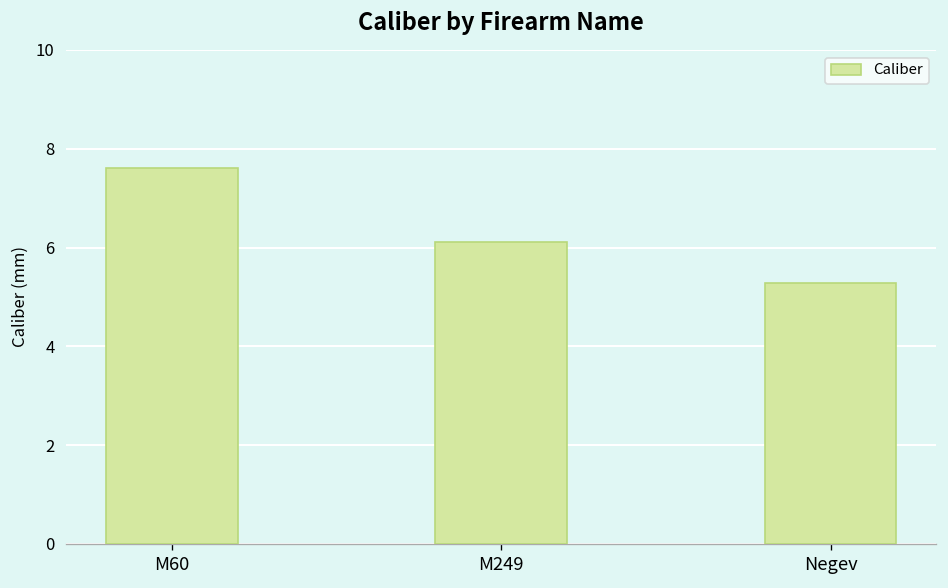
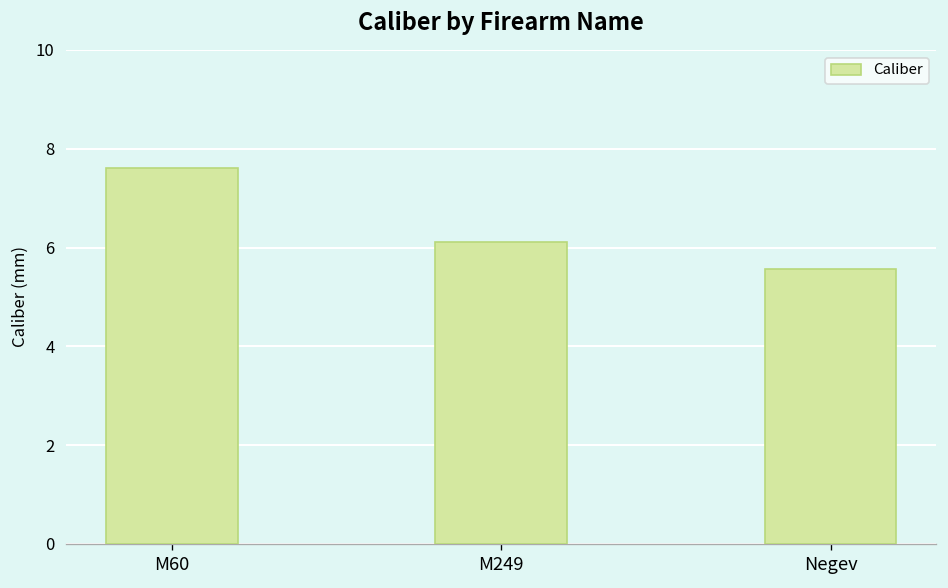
Negev: 5.3 -> 5.6
